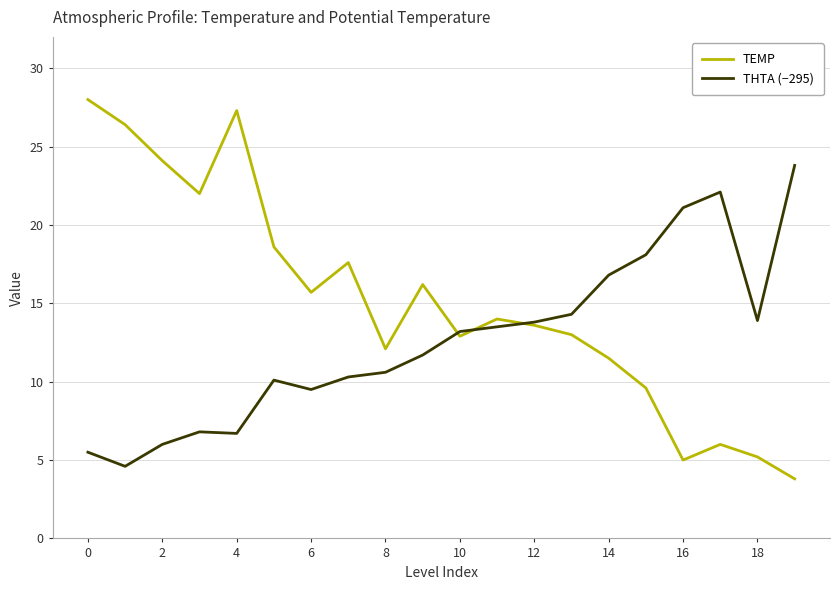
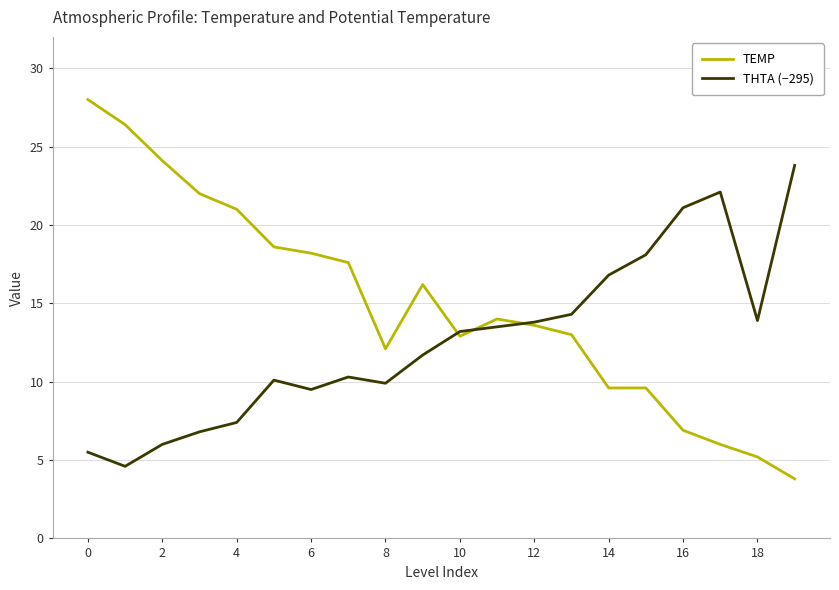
TEMP, 4: 27.3 -> 21.0
THTA (−295), 4: 6.7 -> 7.4
TEMP, 6: 15.7 -> 18.2
THTA (−295), 8: 10.6 -> 9.9
TEMP, 14: 11.5 -> 9.6
TEMP, 16: 5.0 -> 6.9
